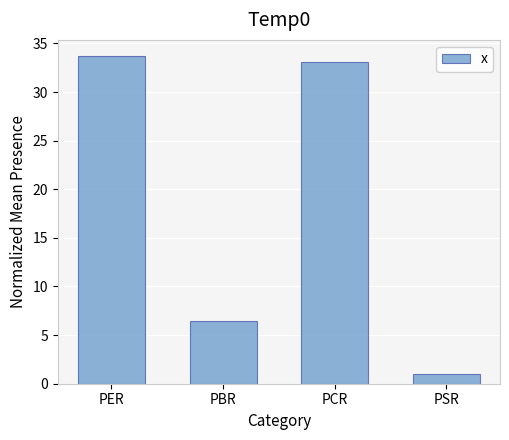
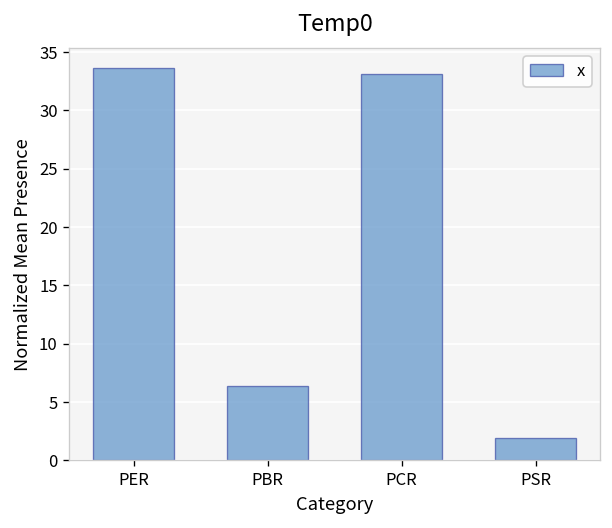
PSR: 1 -> 2
